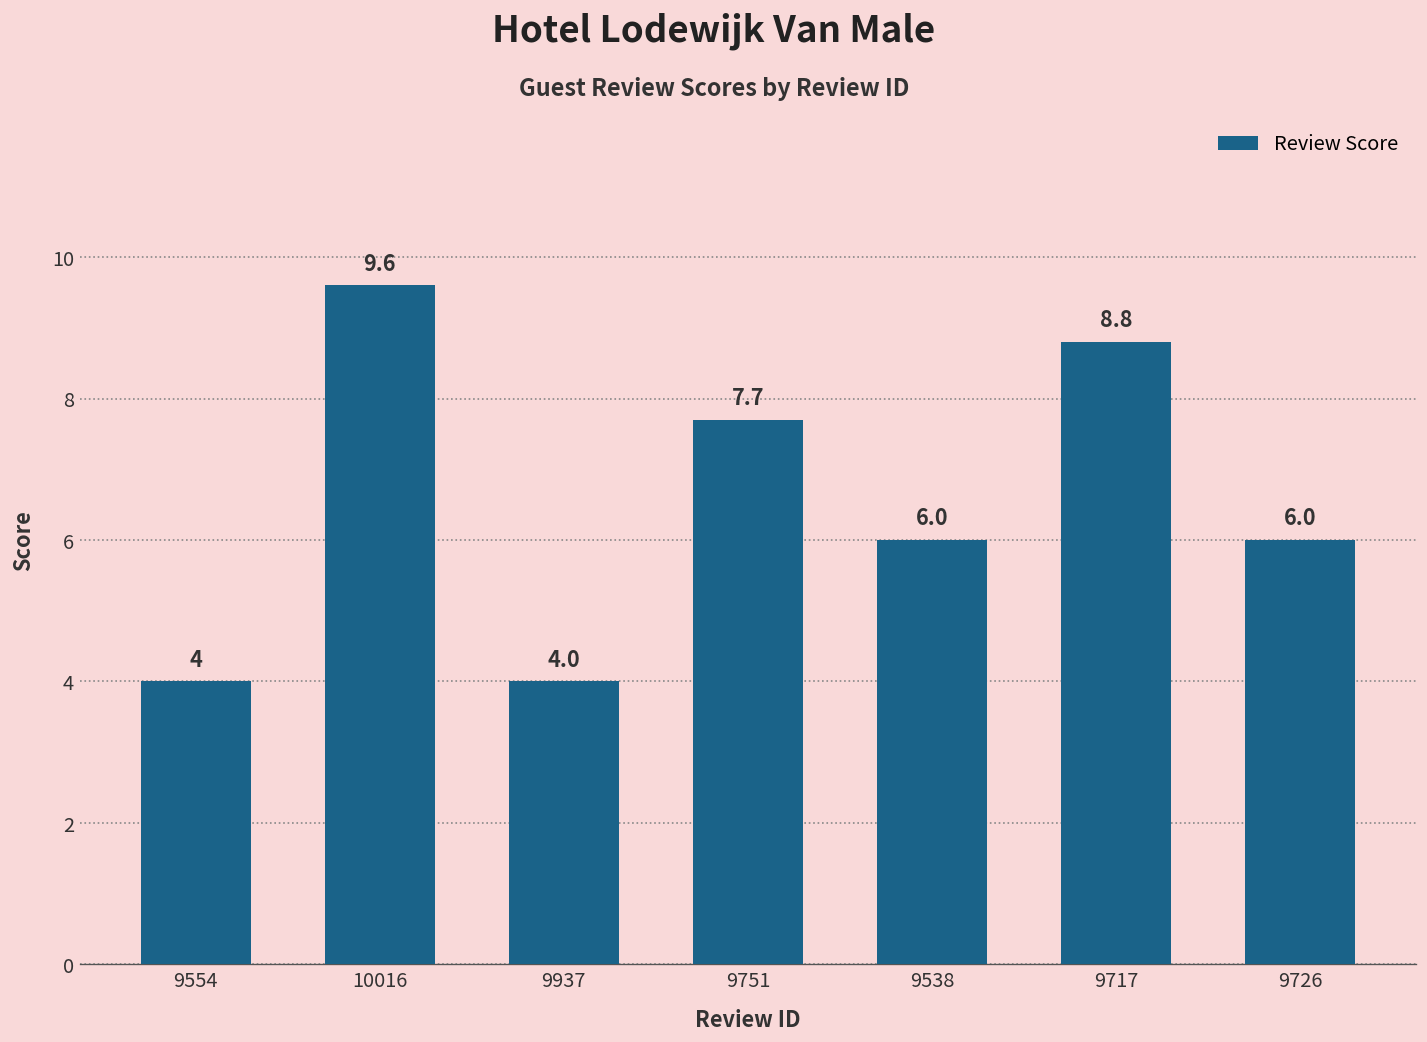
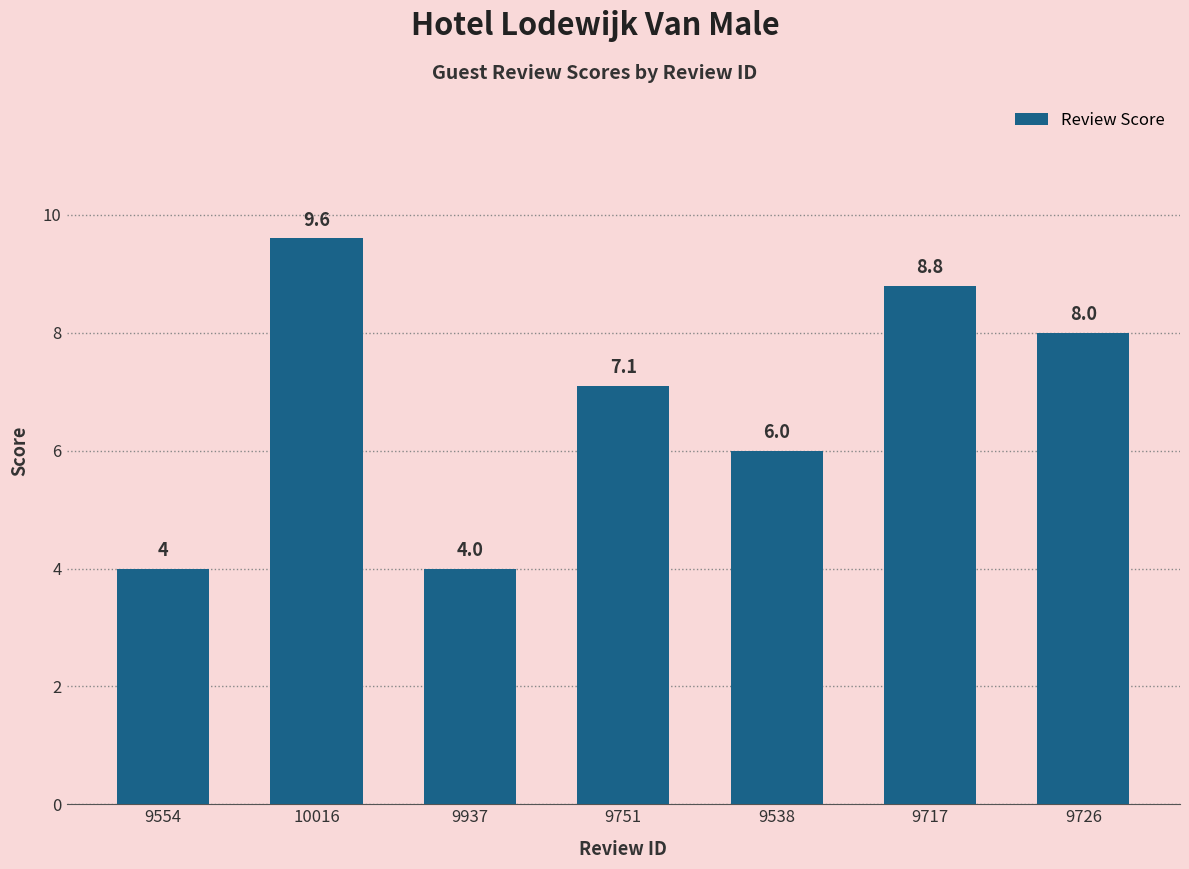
9751: 7.7 -> 7.1
9726: 6.0 -> 8.0
